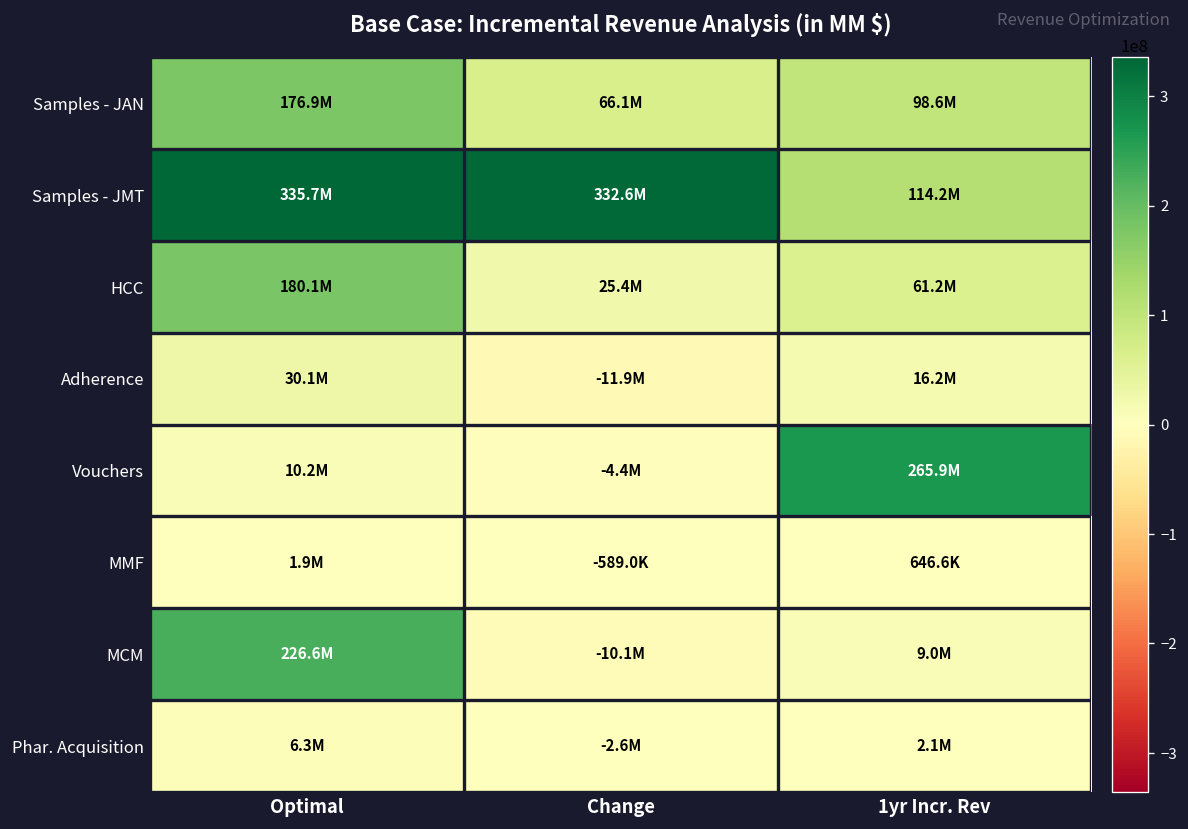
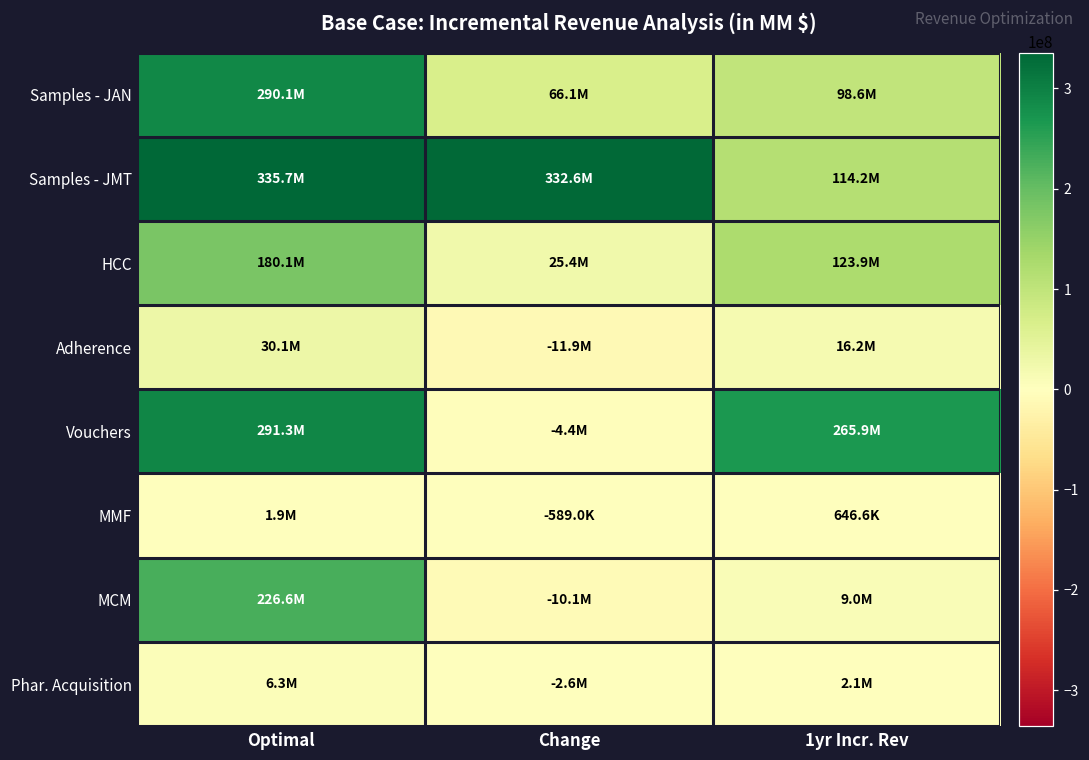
Samples - JAN, Optimal: 176.9M -> 290.1M
HCC, 1yr Incr. Rev: 61.2M -> 123.9M
Vouchers, Optimal: 10.2M -> 291.3M
